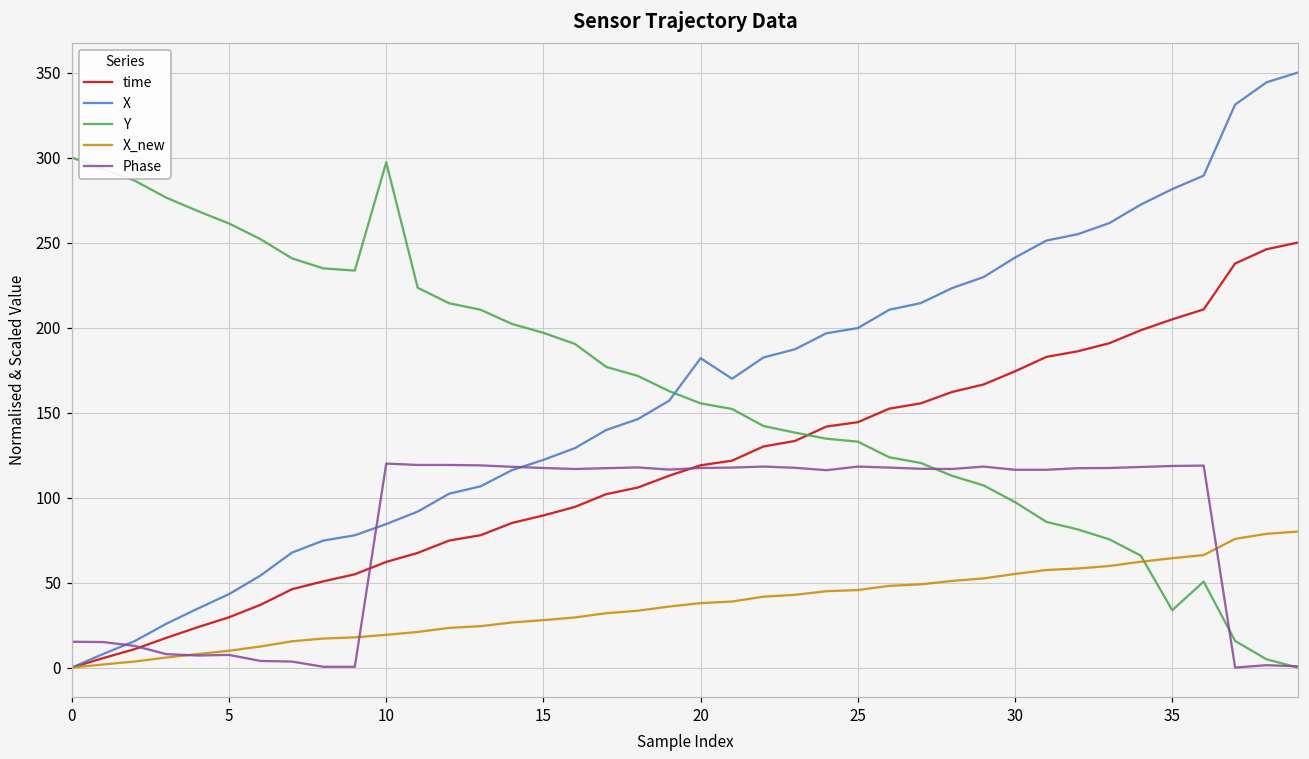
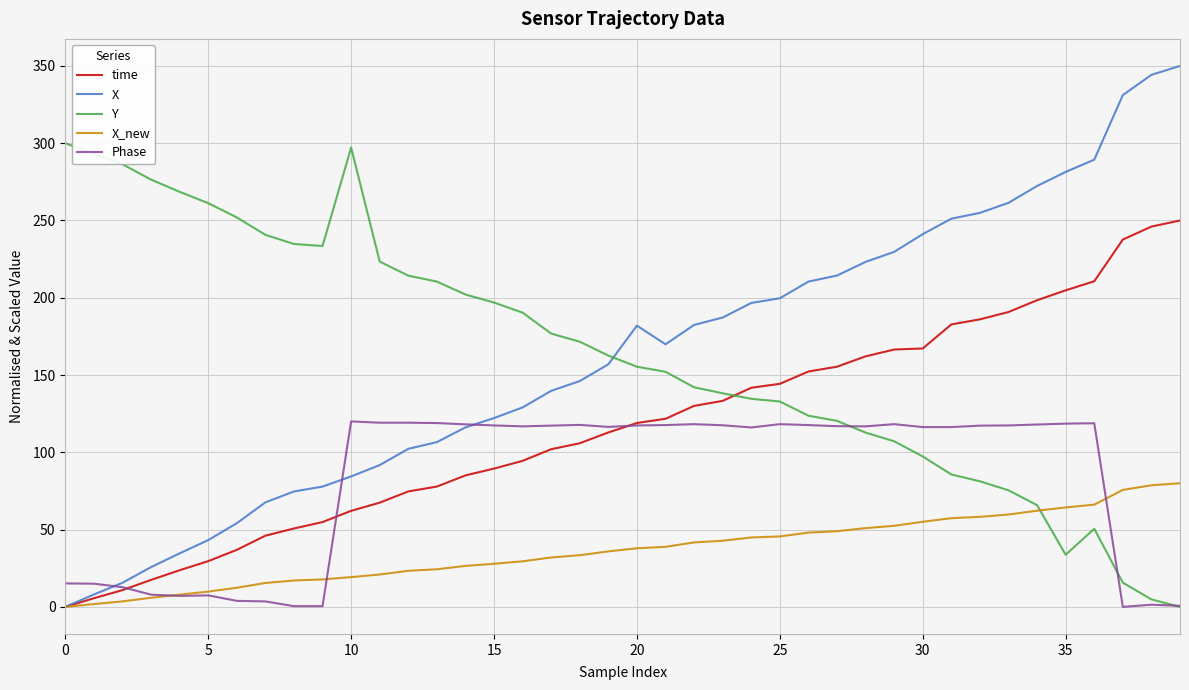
time, 30: 174 -> 167
